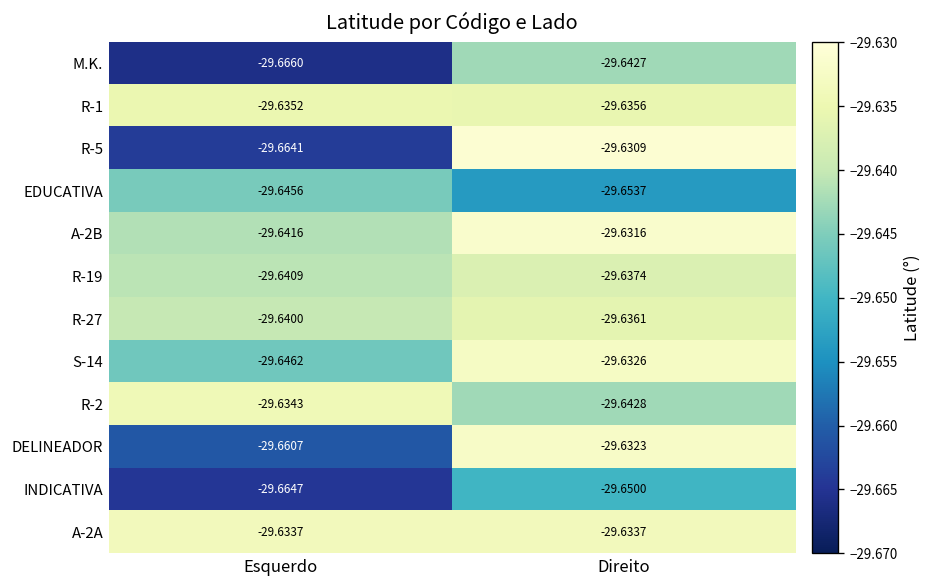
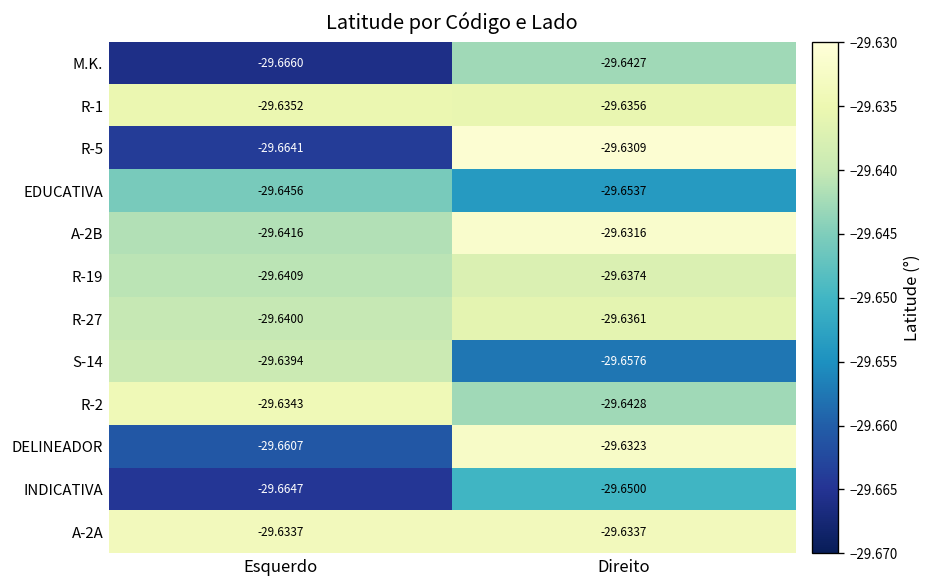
S-14, Esquerdo: -29.6462 -> -29.6394
S-14, Direito: -29.6326 -> -29.6576
